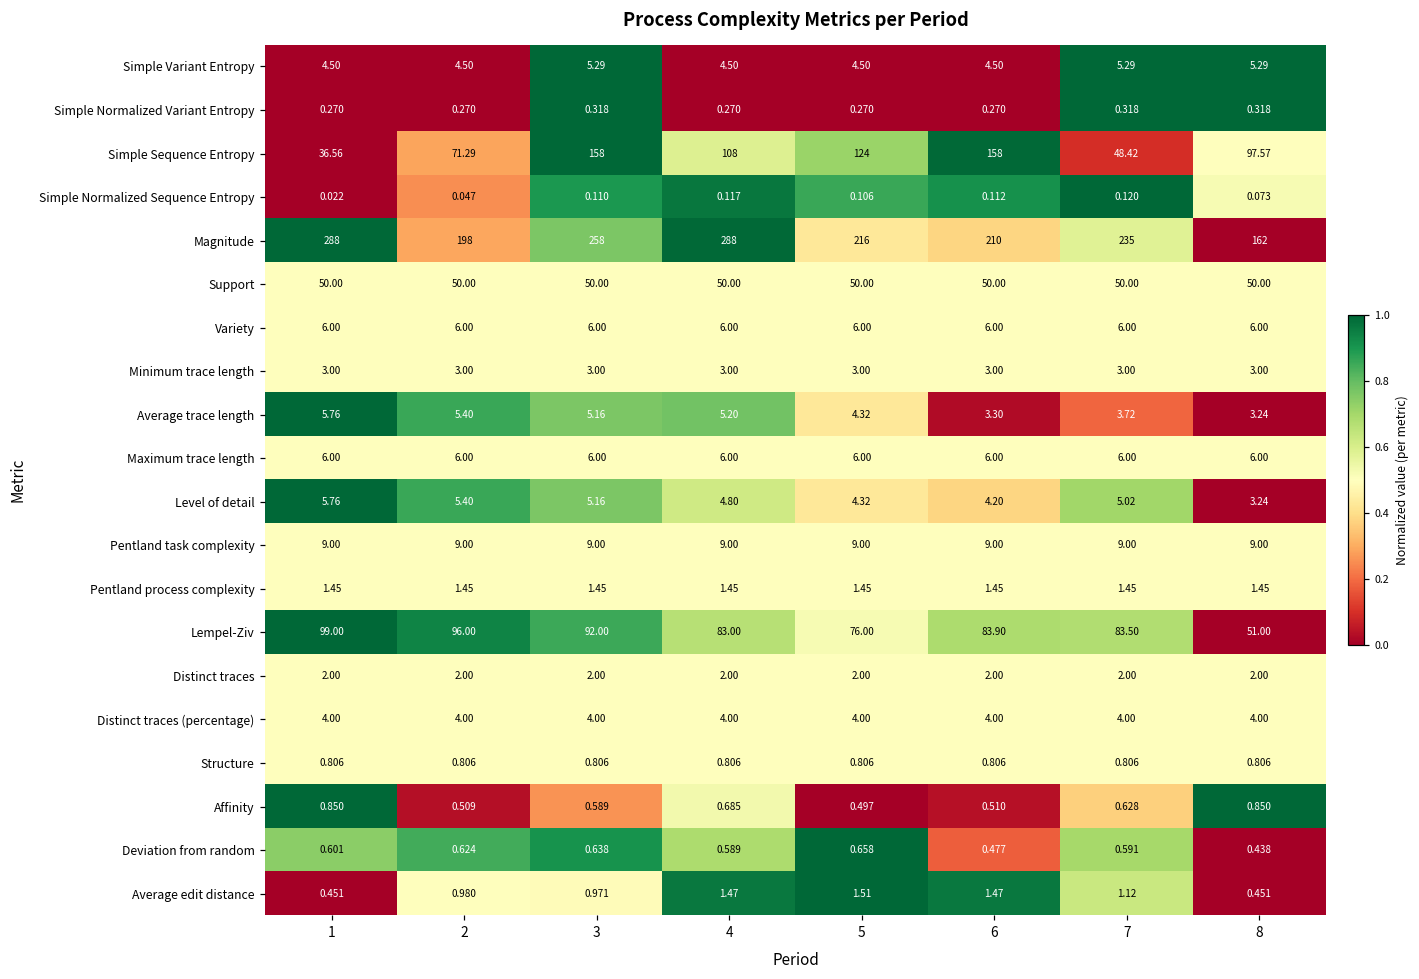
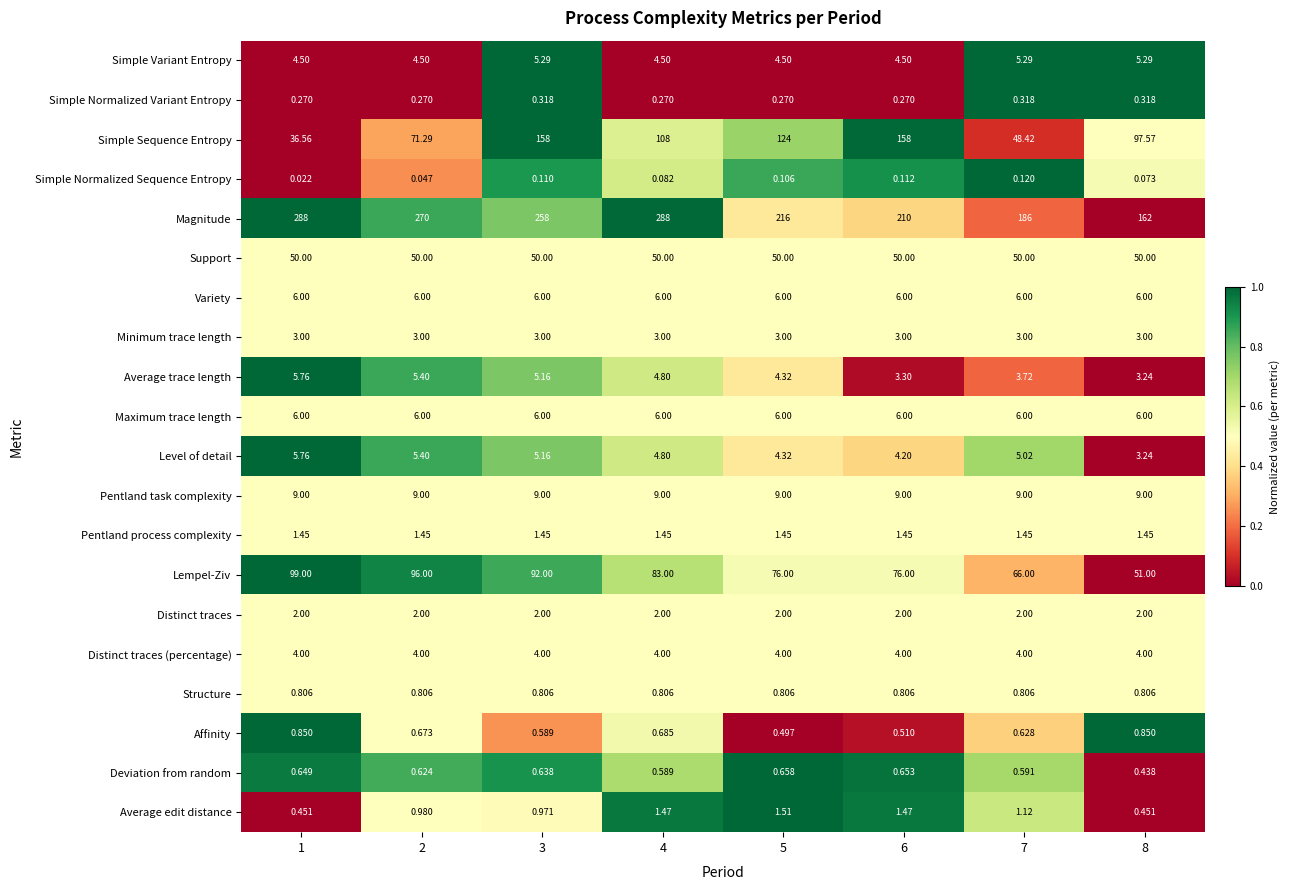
Simple Normalized Sequence Entropy, 4: 0.117 -> 0.082
Magnitude, 2: 198 -> 270
Magnitude, 7: 235 -> 186
Average trace length, 4: 5.20 -> 4.80
Lempel-Ziv, 6: 83.90 -> 76.00
Lempel-Ziv, 7: 83.50 -> 66.00
Affinity, 2: 0.509 -> 0.673
Deviation from random, 1: 0.601 -> 0.649
Deviation from random, 6: 0.477 -> 0.653
